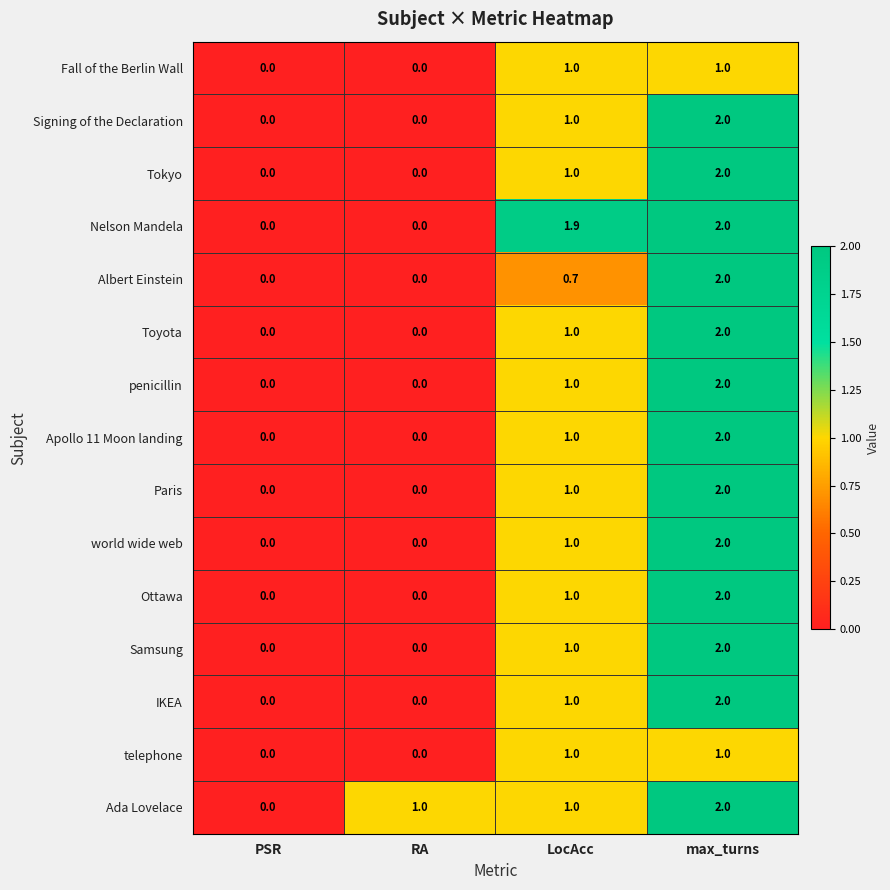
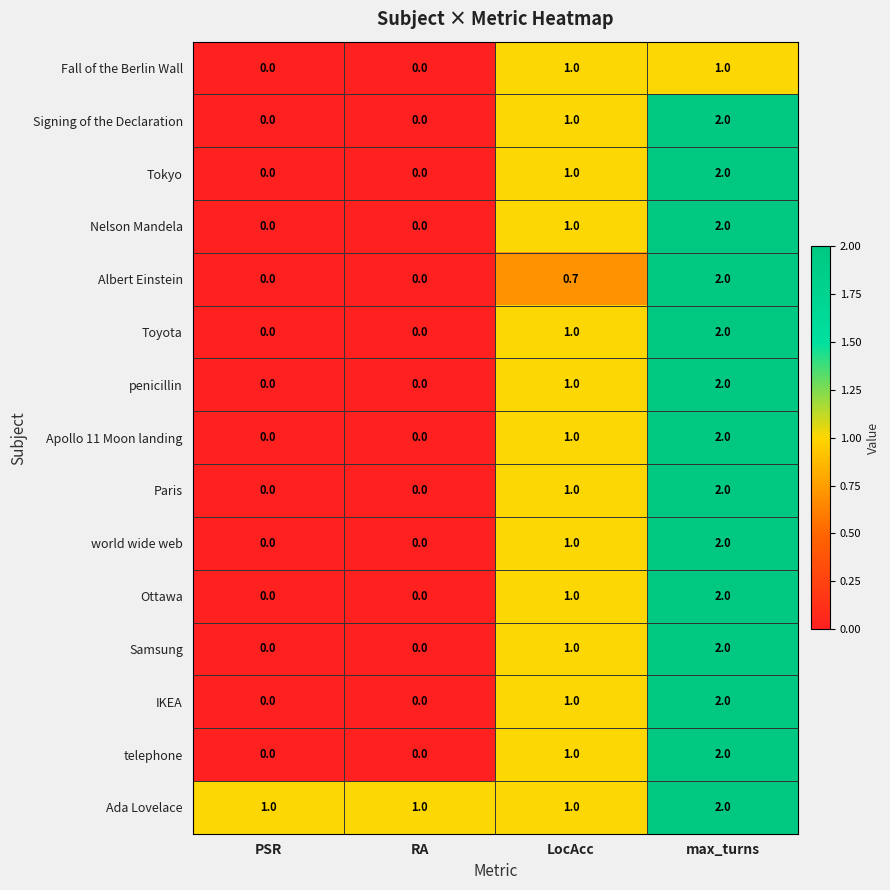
Nelson Mandela, LocAcc: 1.9 -> 1.0
telephone, max_turns: 1.0 -> 2.0
Ada Lovelace, PSR: 0.0 -> 1.0
